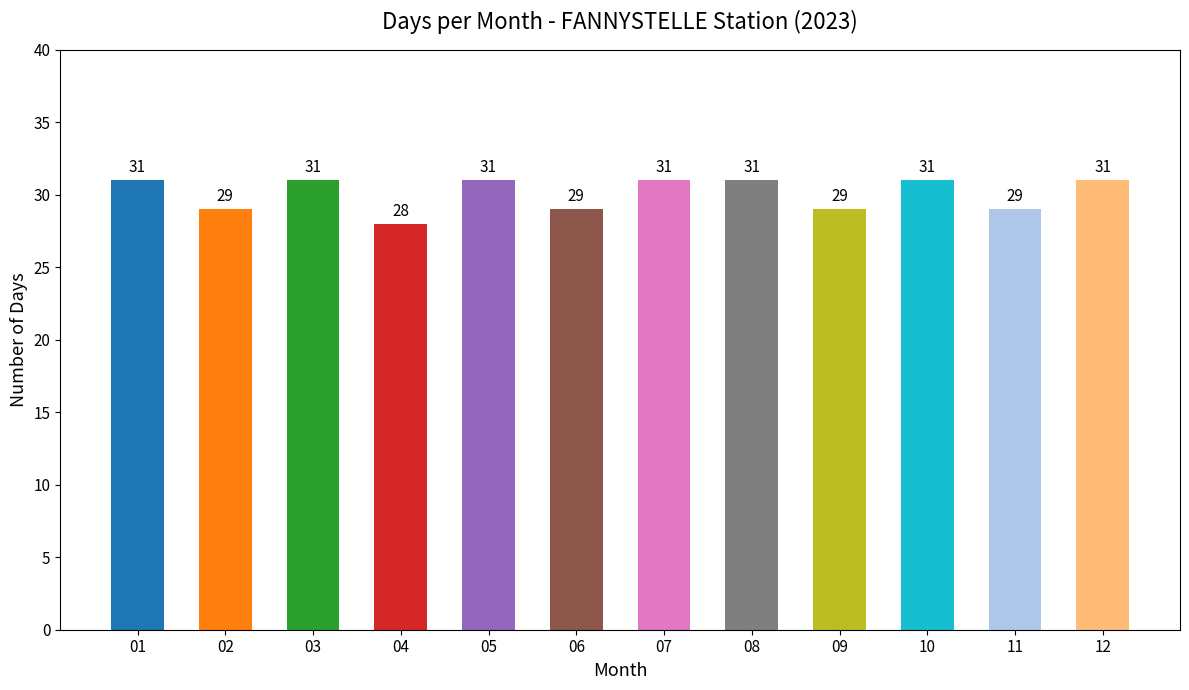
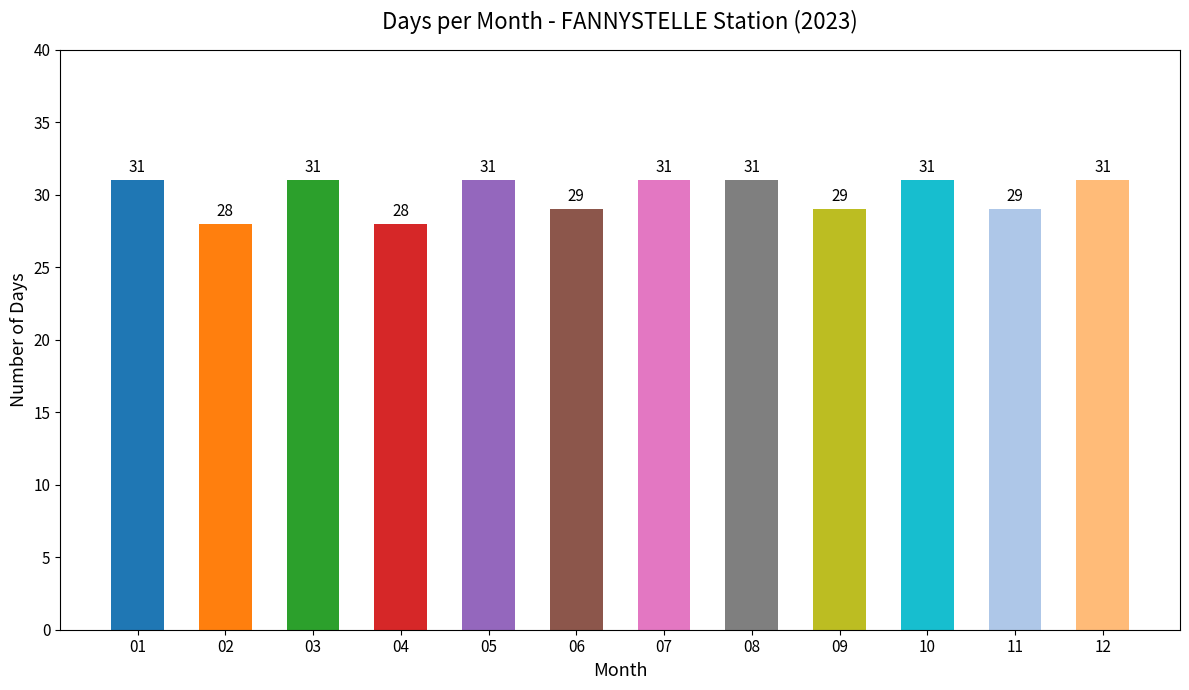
02: 29 -> 28
